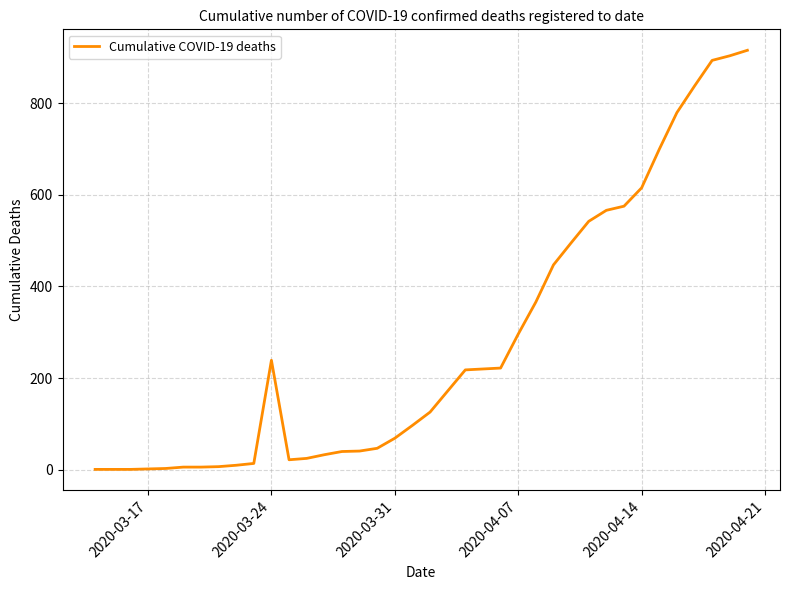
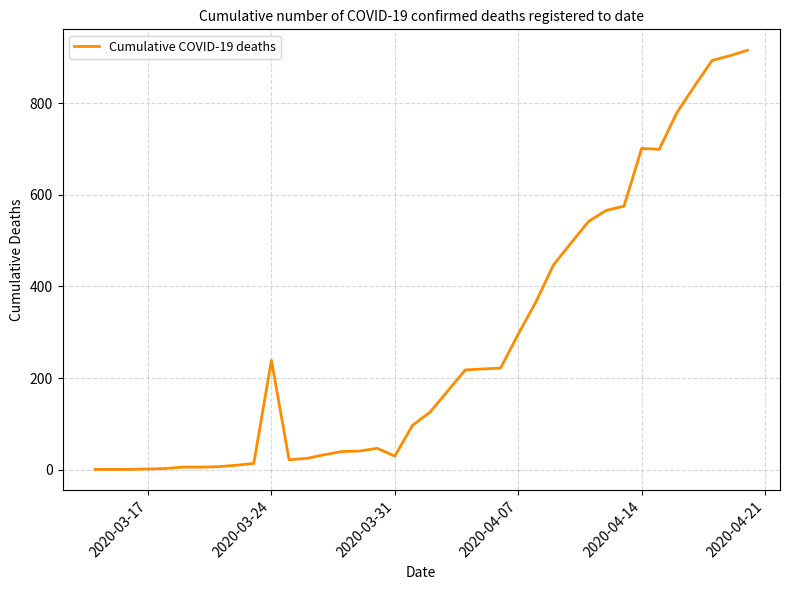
2020-03-31: 70 -> 30
2020-04-14: 620 -> 700
